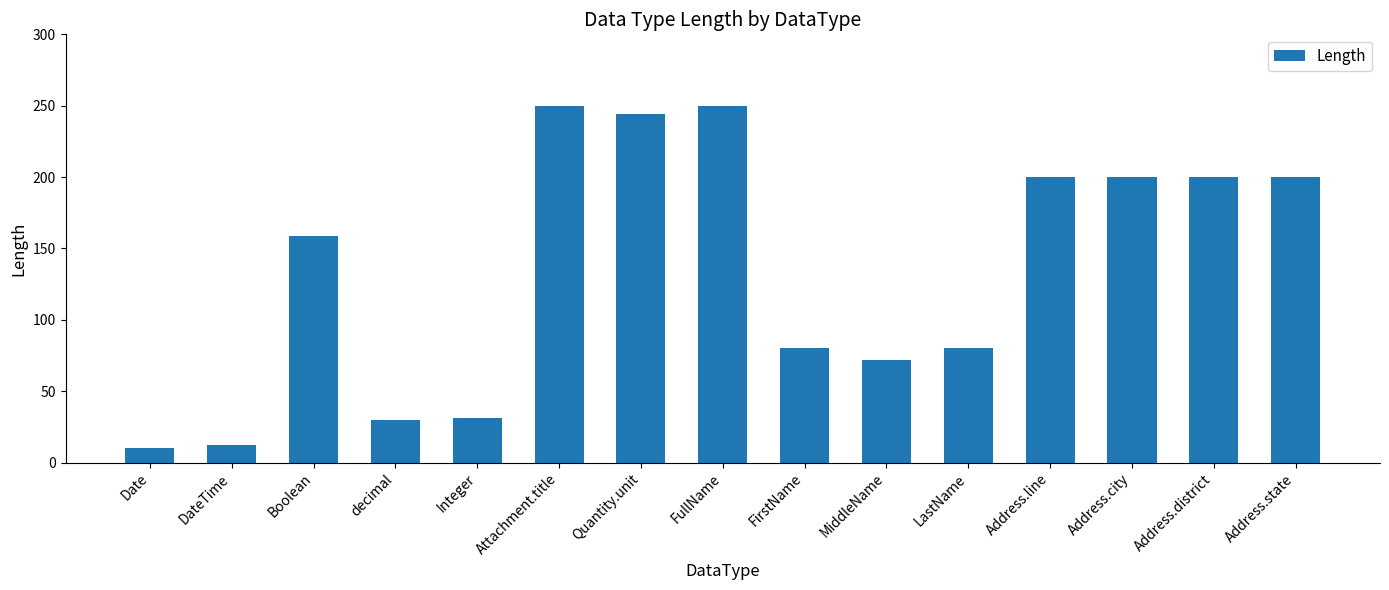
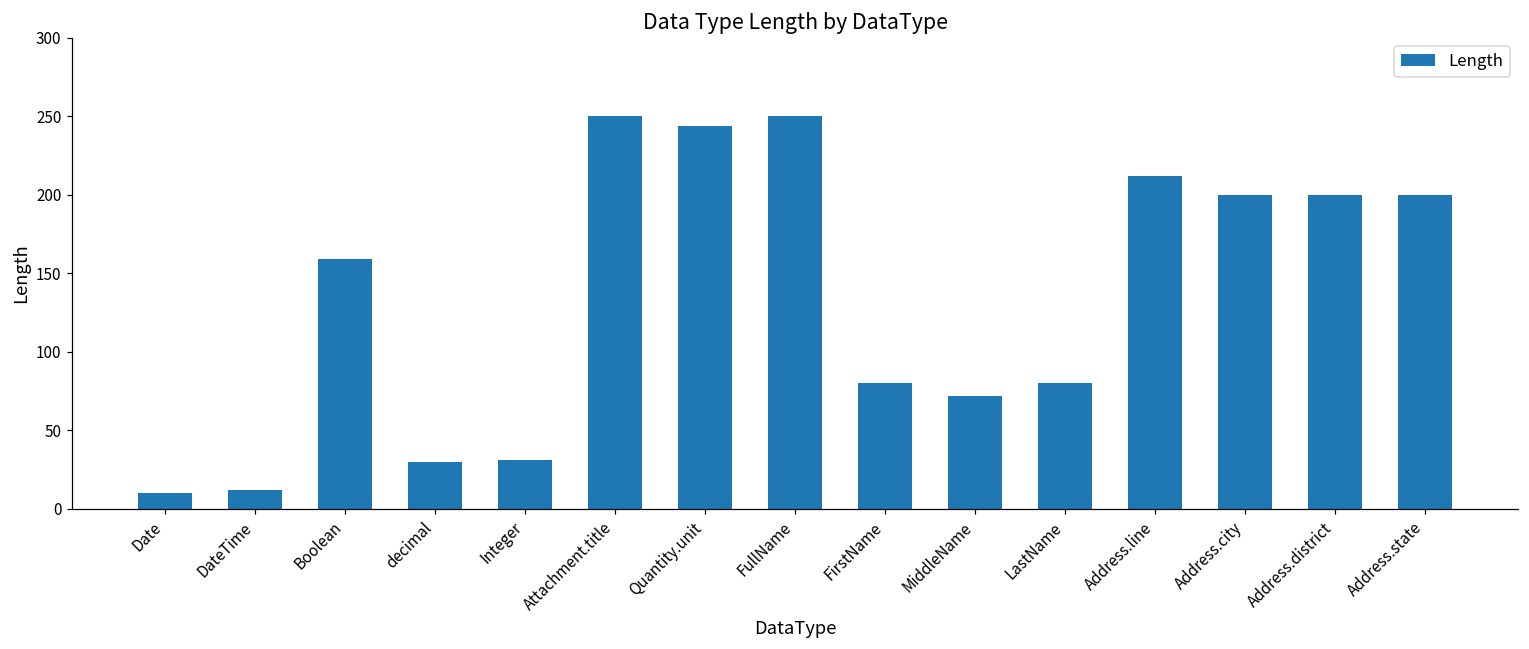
Address.line: 200 -> 212
